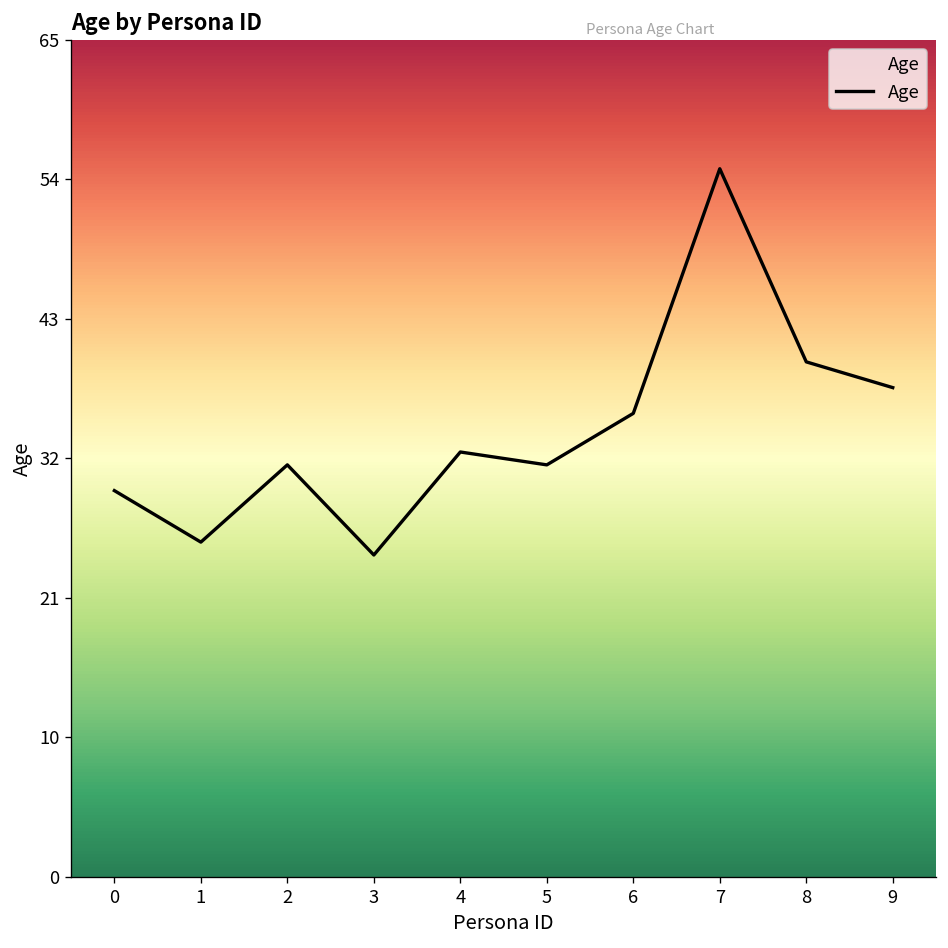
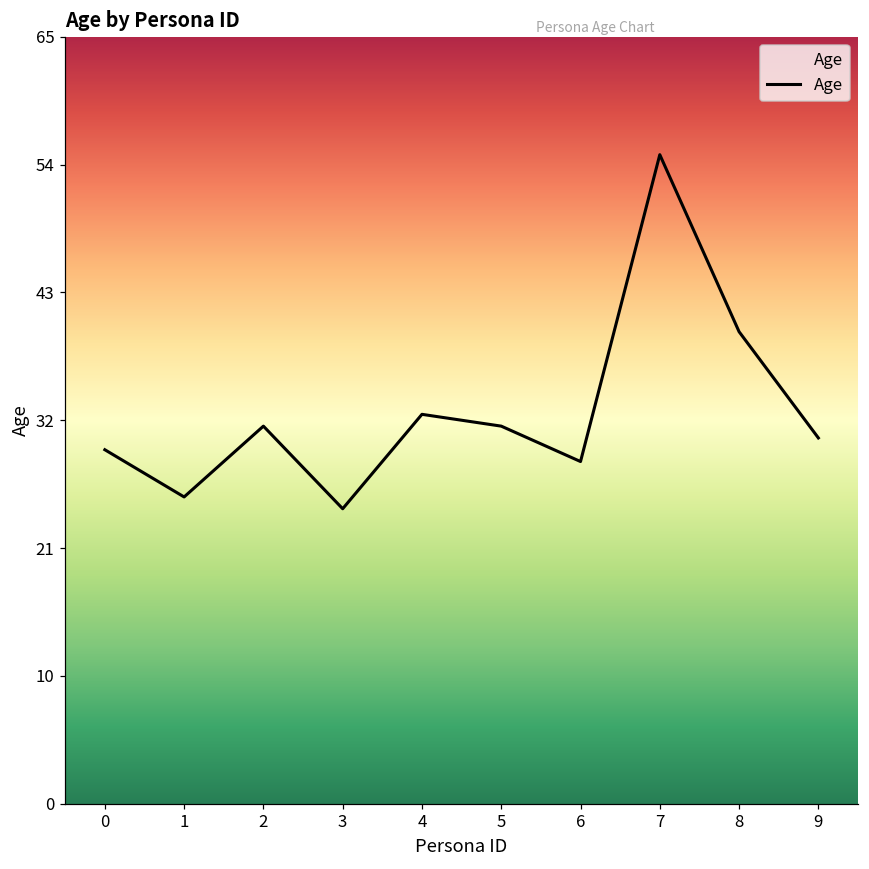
6: 36 -> 29
9: 38 -> 31
